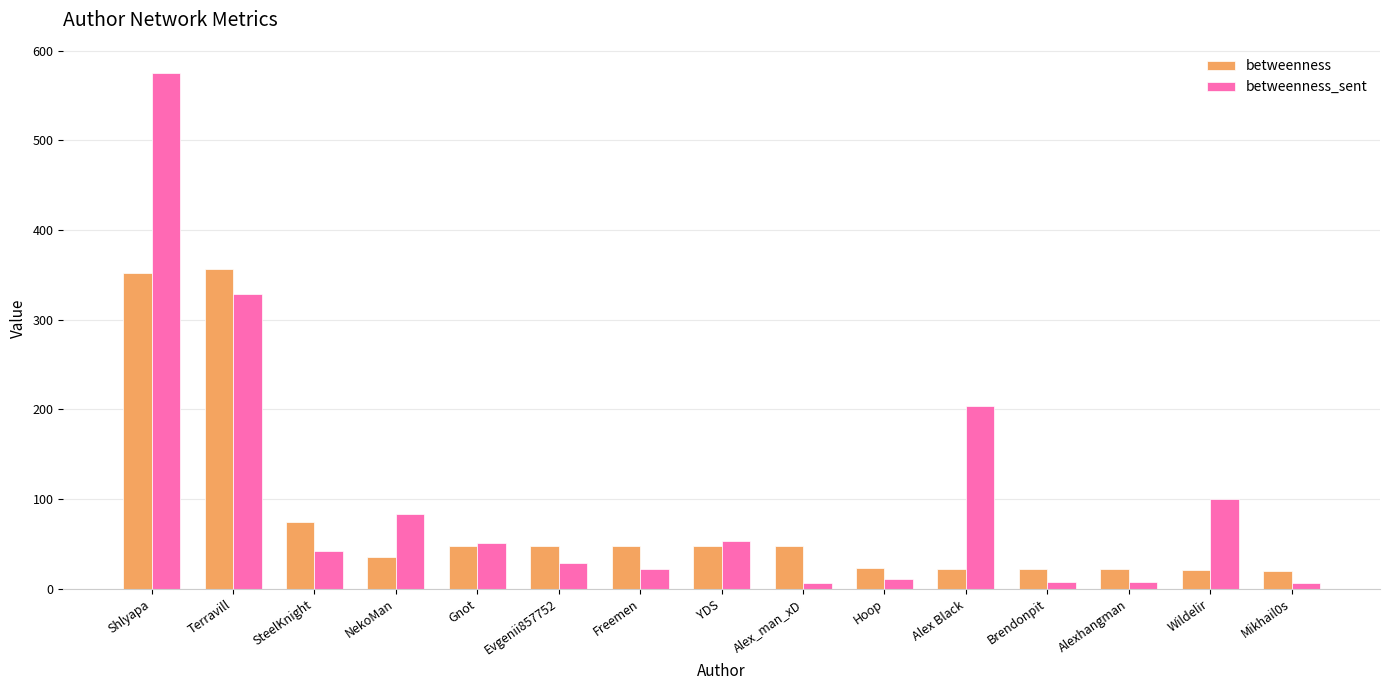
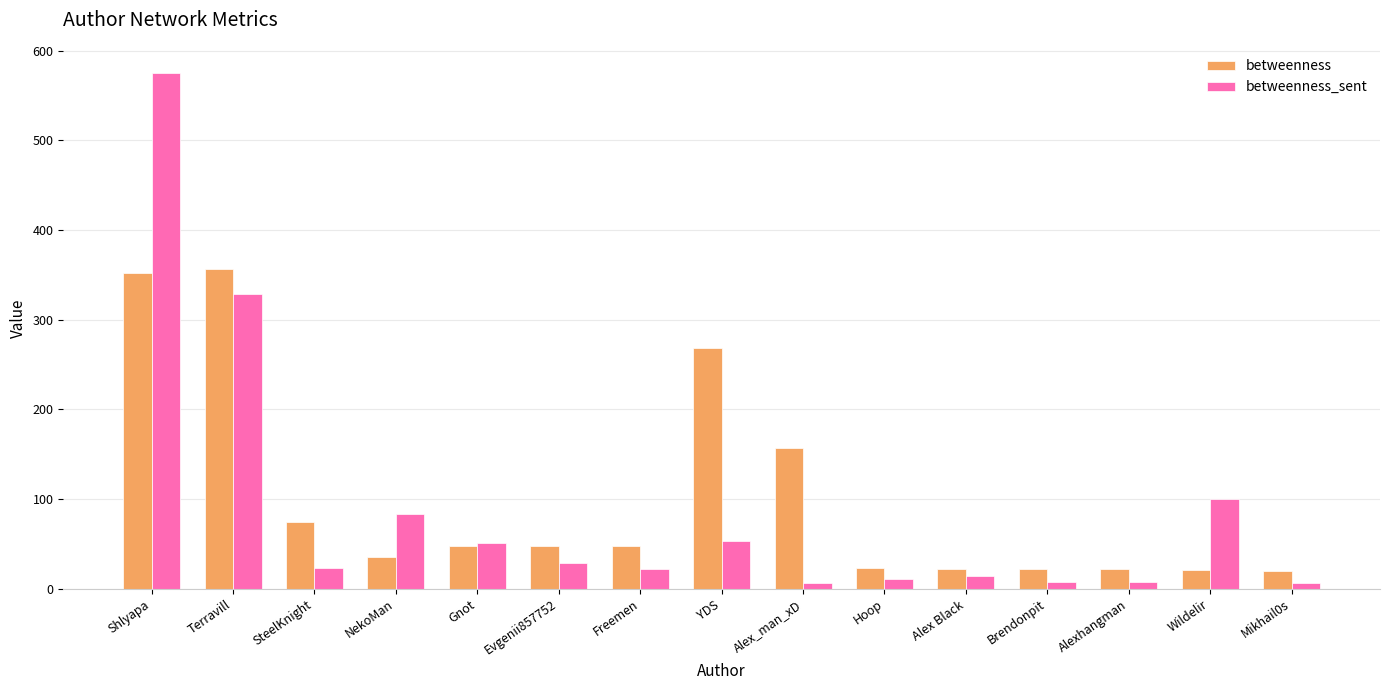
betweenness_sent, SteelKnight: 40 -> 20
betweenness, YDS: 50 -> 270
betweenness, Alex_man_xD: 50 -> 160
betweenness_sent, Alex Black: 200 -> 10
